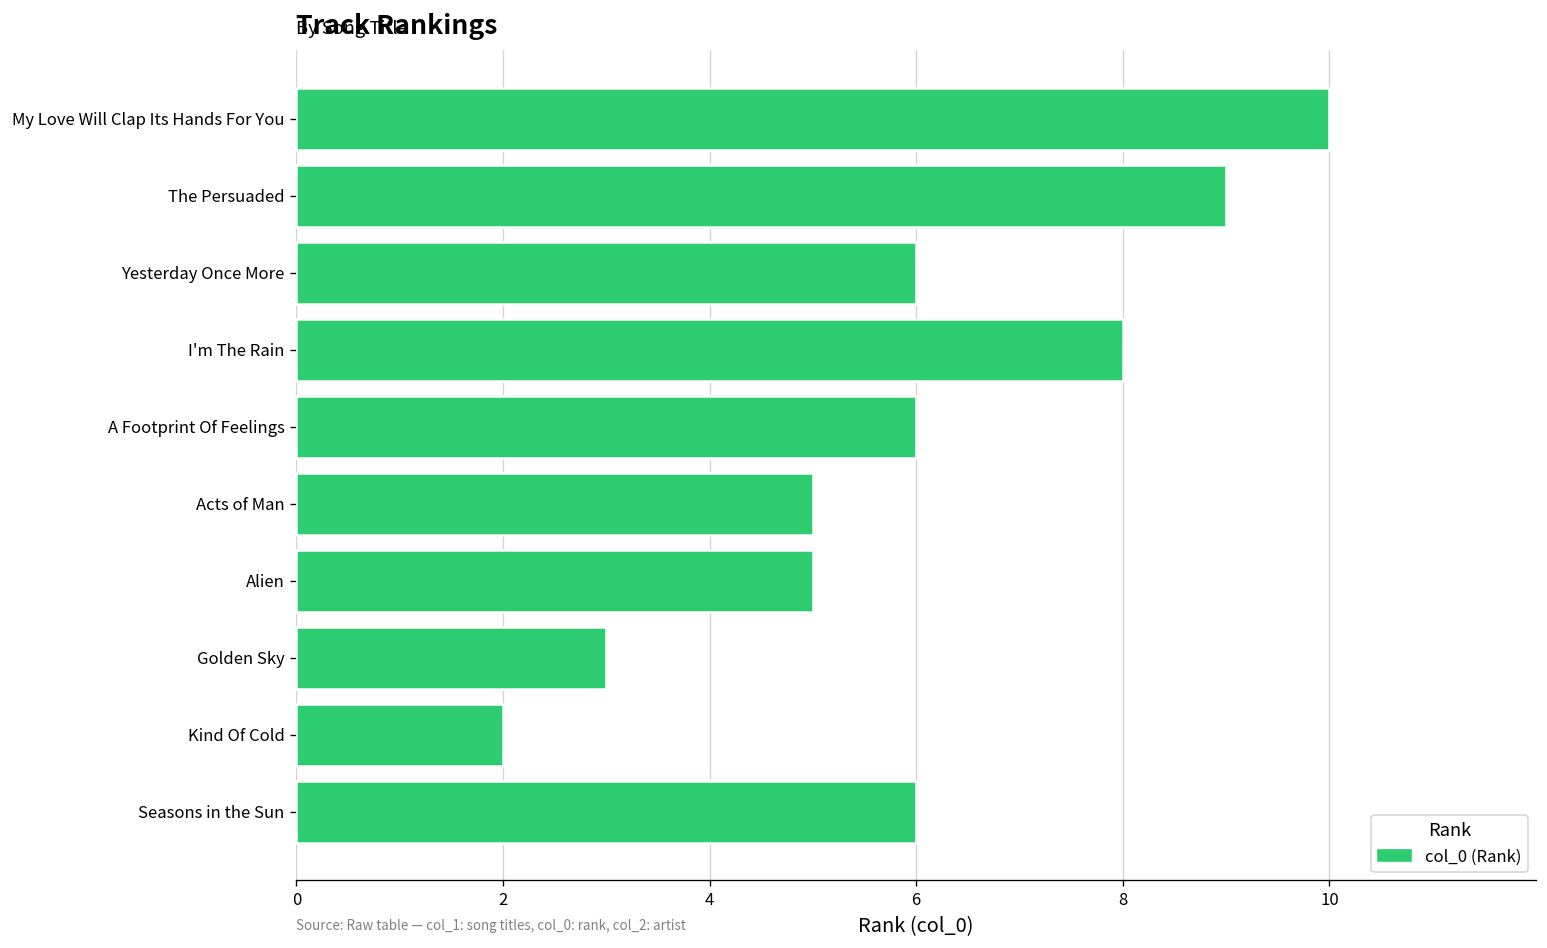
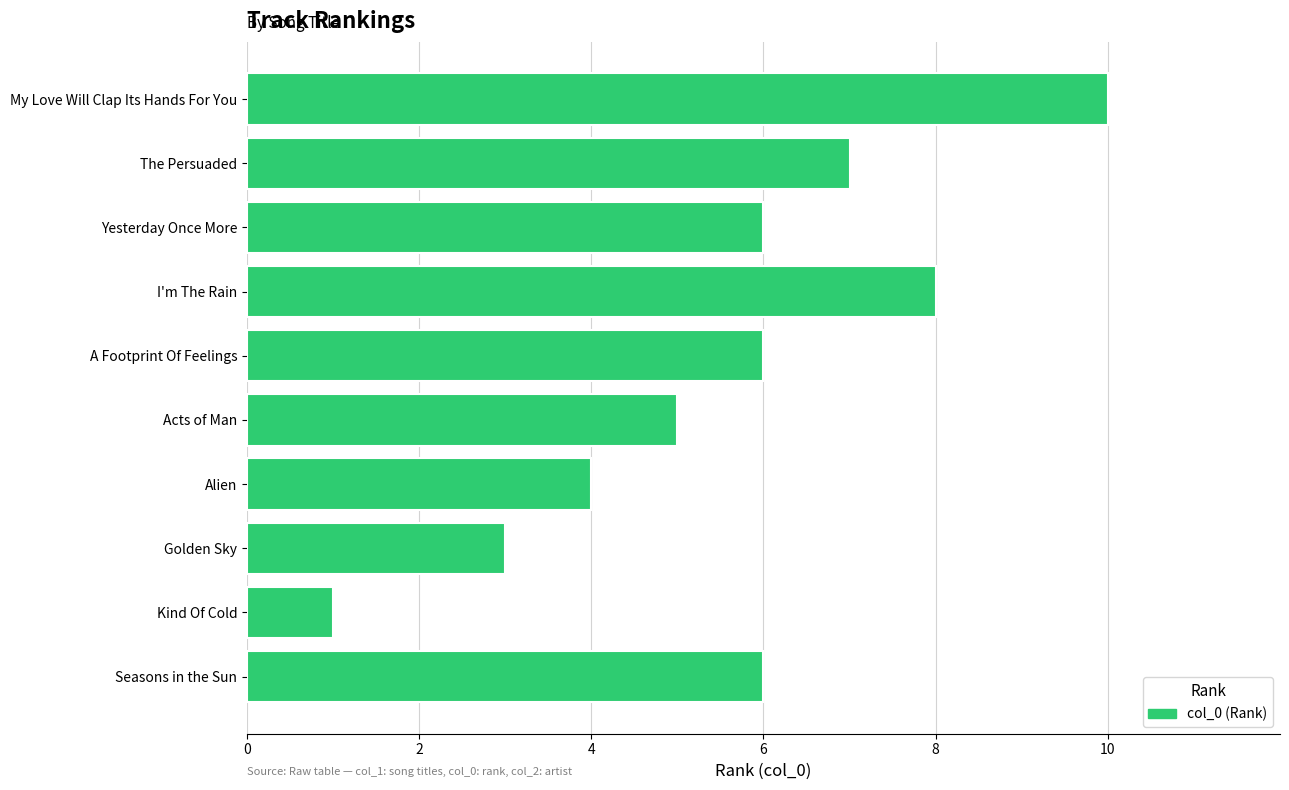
The Persuaded: 9 -> 7
Alien: 5 -> 4
Kind Of Cold: 2 -> 1
